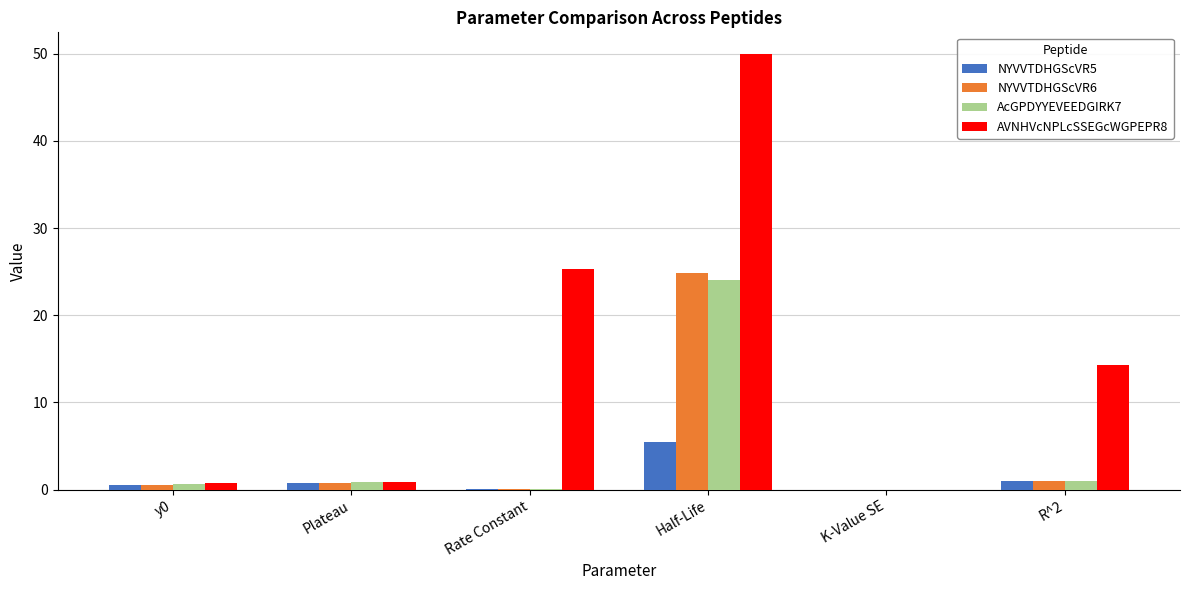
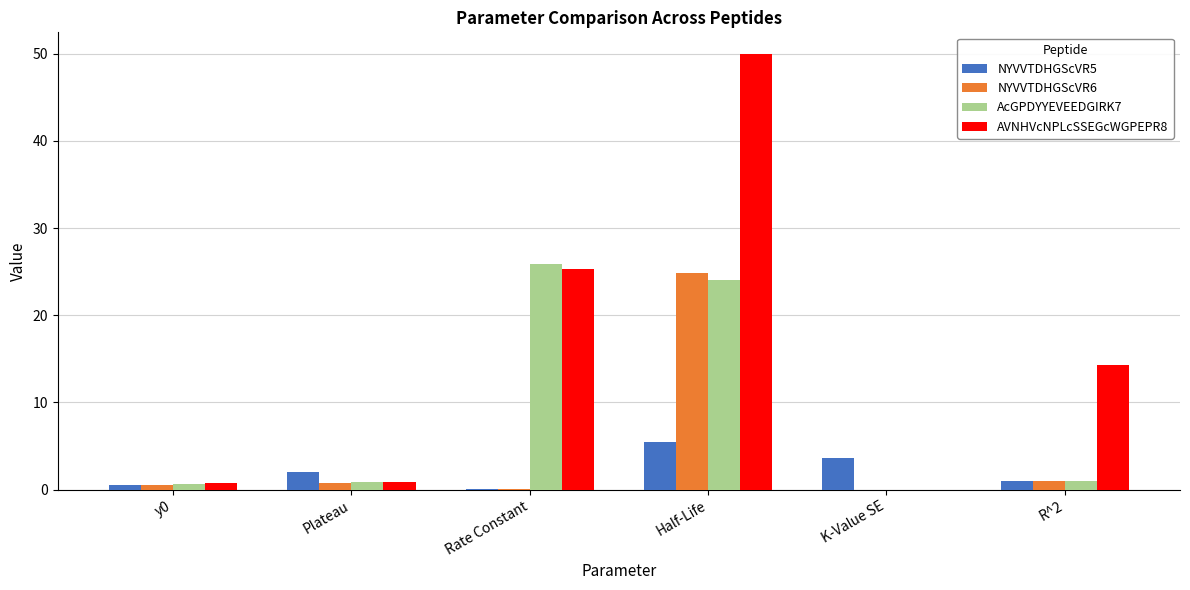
NYVVTDHGScVR5, Plateau: 1 -> 2
AcGPDYYEVEEDGIRK7, Rate Constant: 0 -> 26
NYVVTDHGScVR5, K-Value SE: 0 -> 4
